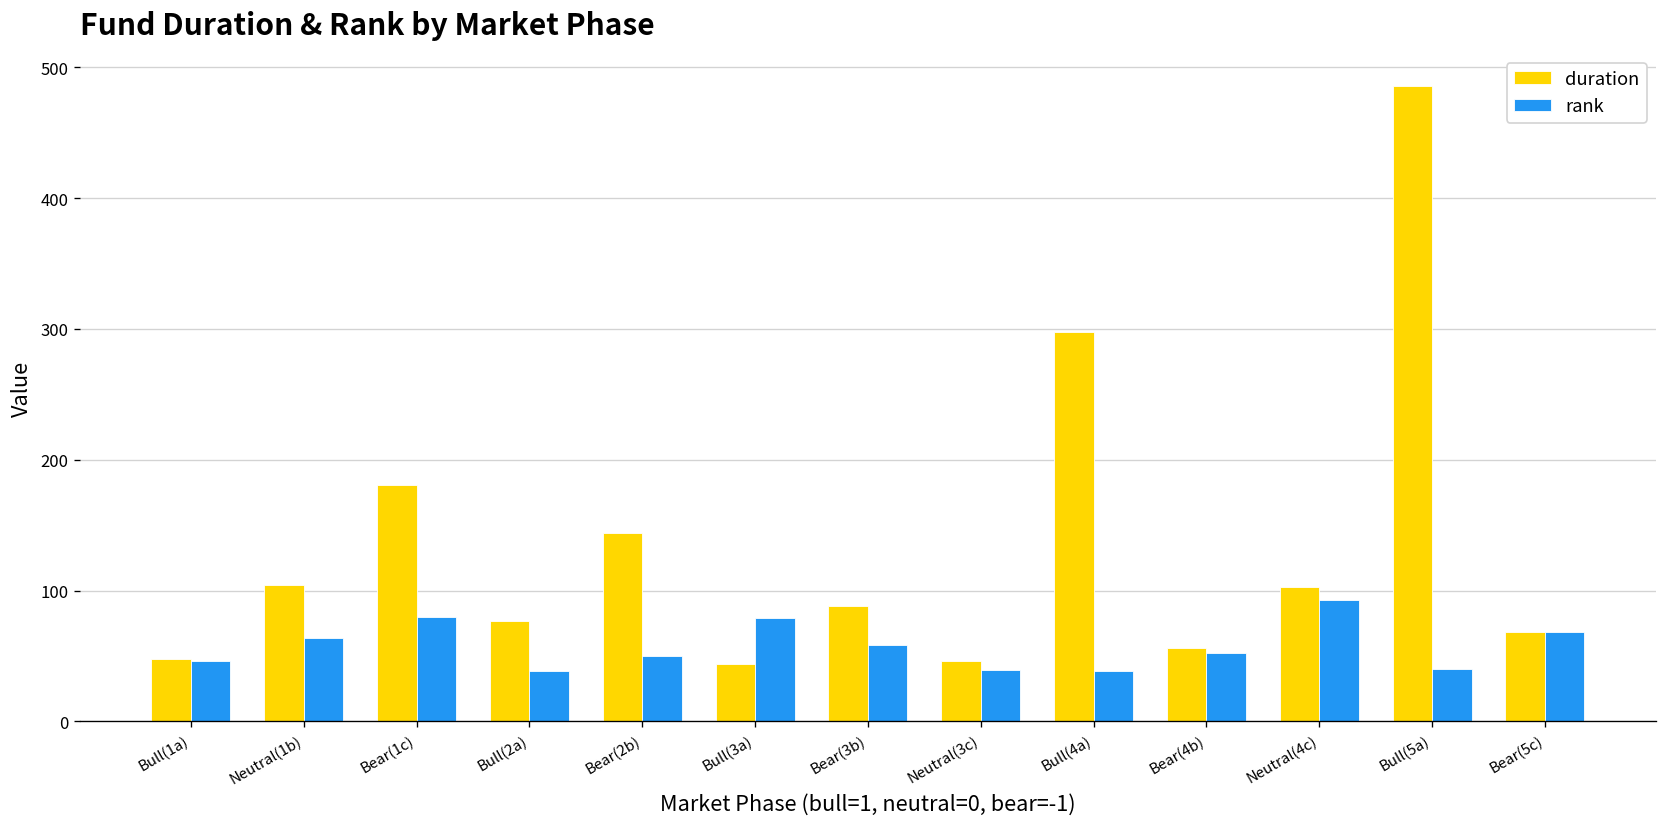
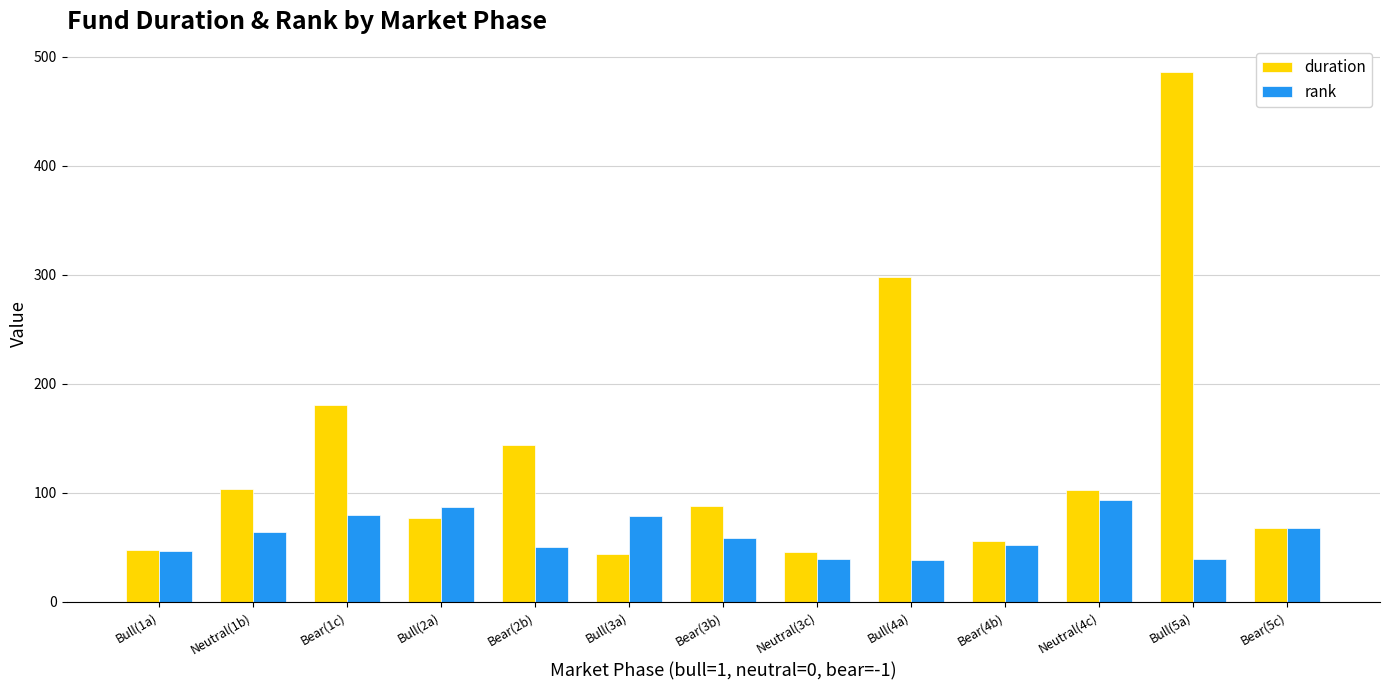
rank, Bull(2a): 39 -> 87
